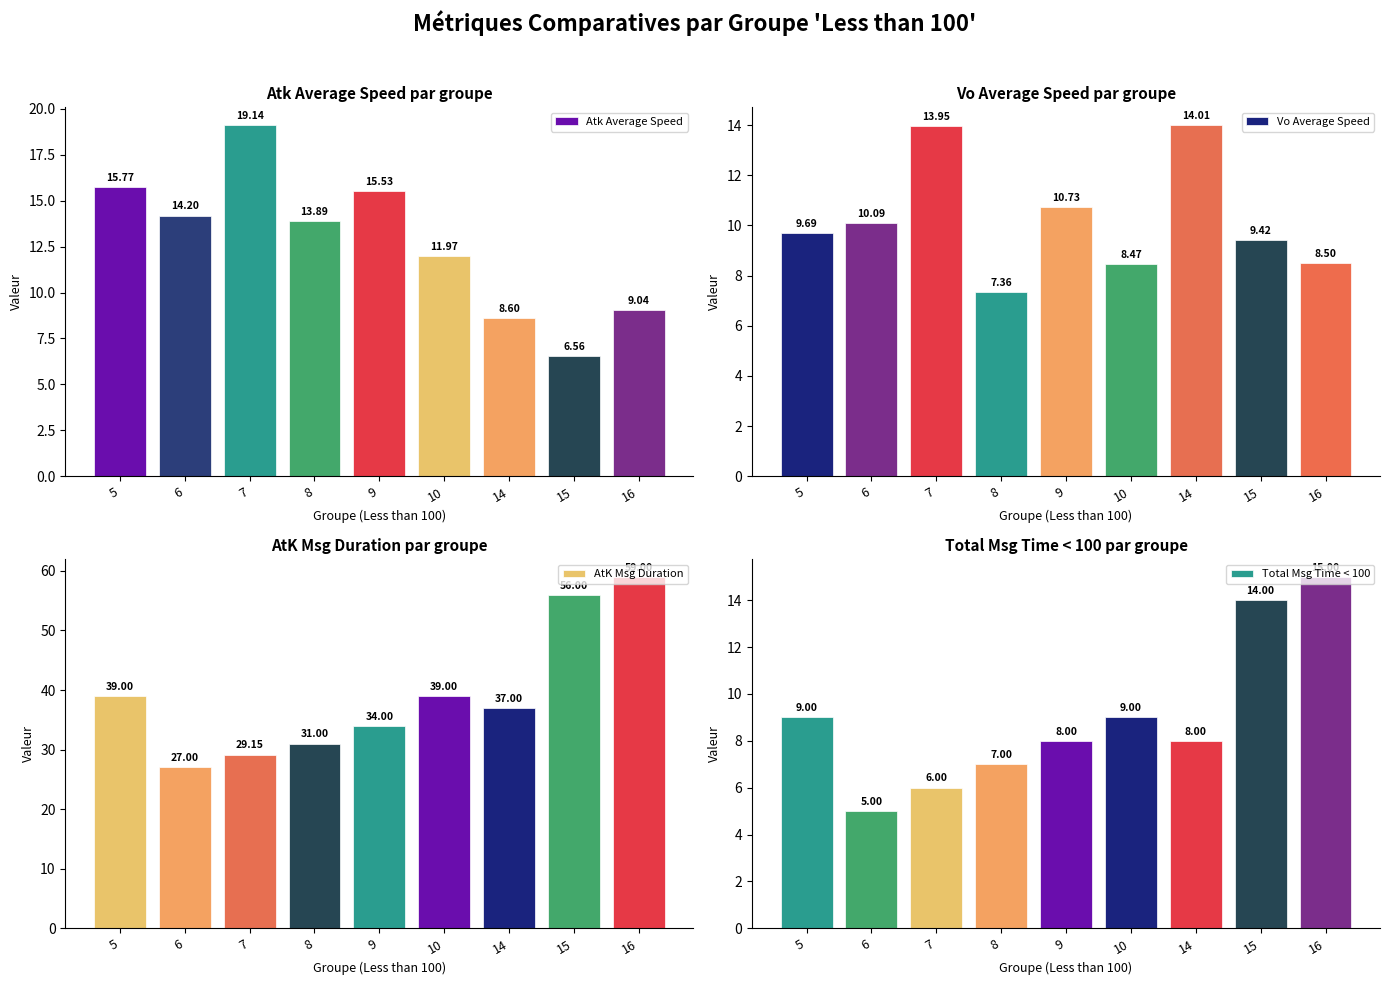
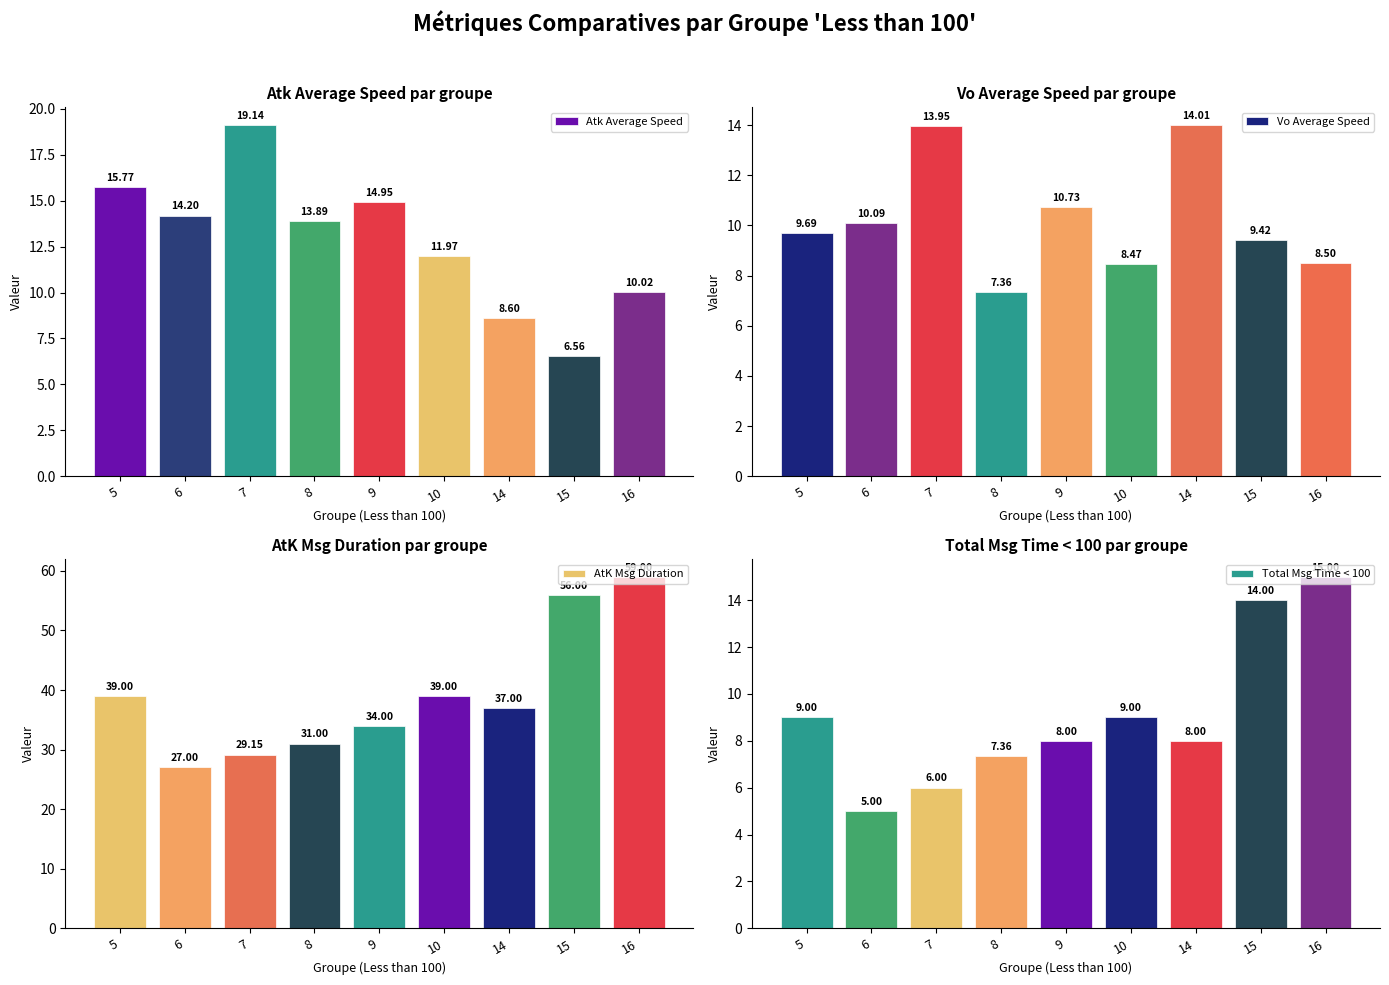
Atk Average Speed par groupe, 9: 15.53 -> 14.95
Atk Average Speed par groupe, 16: 9.04 -> 10.02
Total Msg Time < 100 par groupe, 8: 7.00 -> 7.36
